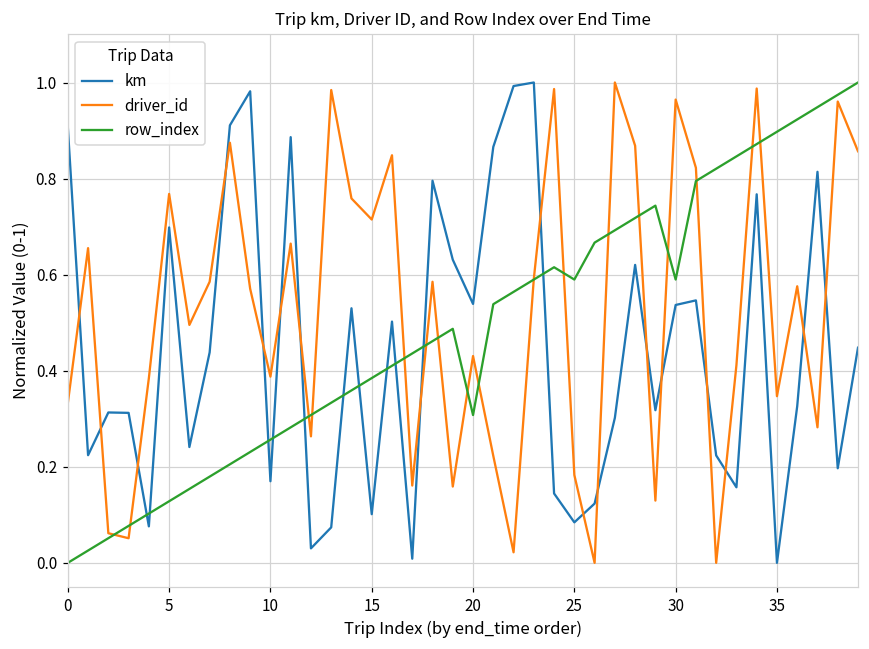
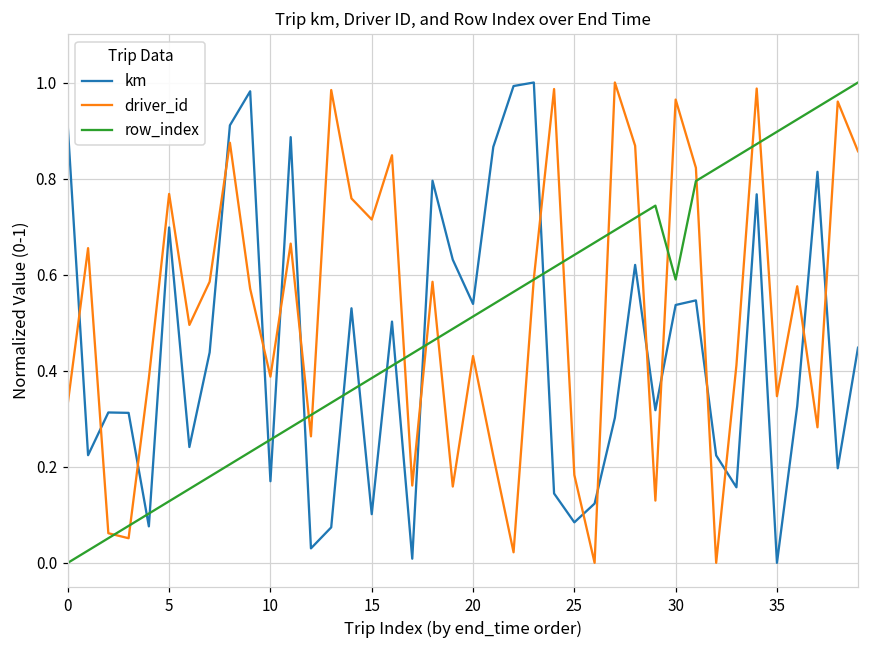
row_index, 20: 0.31 -> 0.51
row_index, 25: 0.59 -> 0.64
